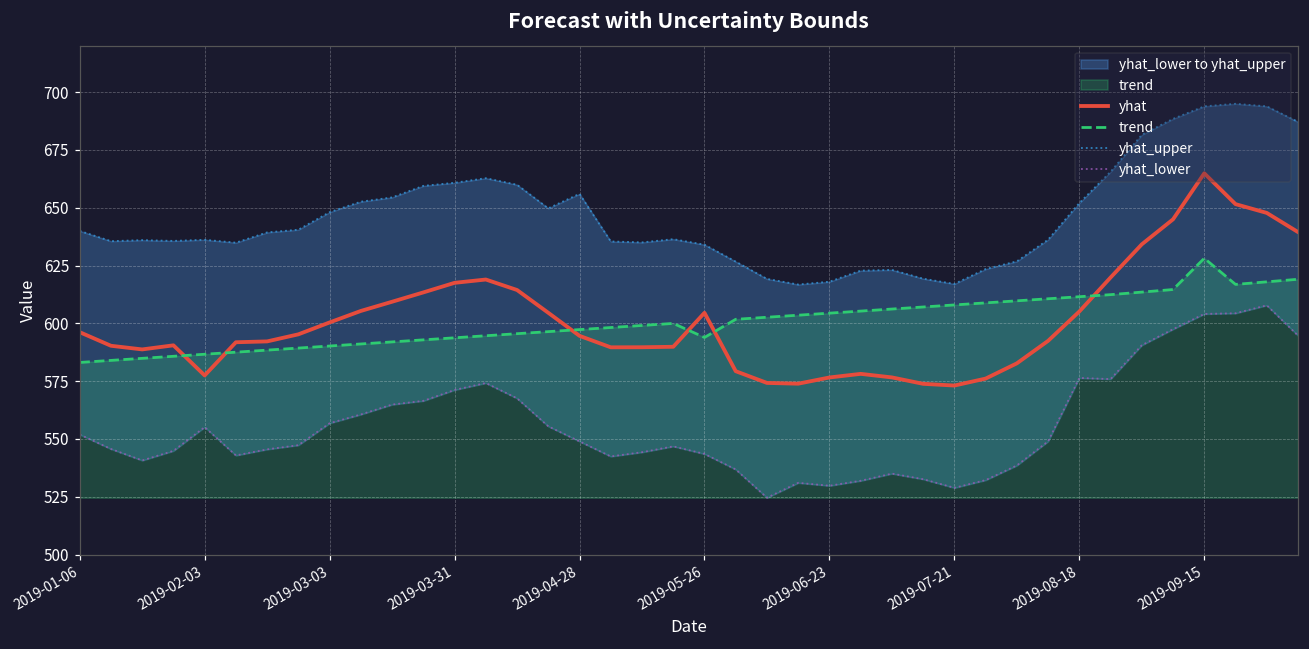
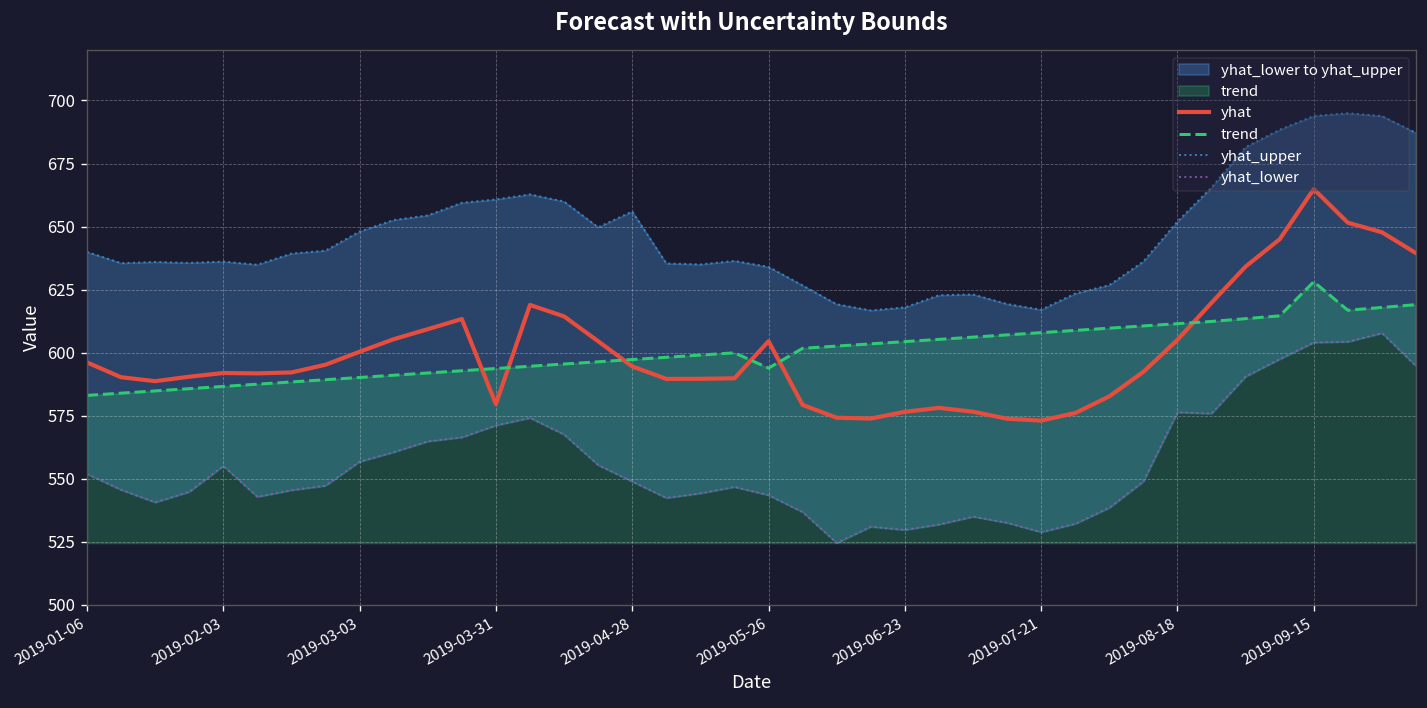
yhat, 2019-02-03: 577 -> 592
yhat, 2019-03-31: 618 -> 580
